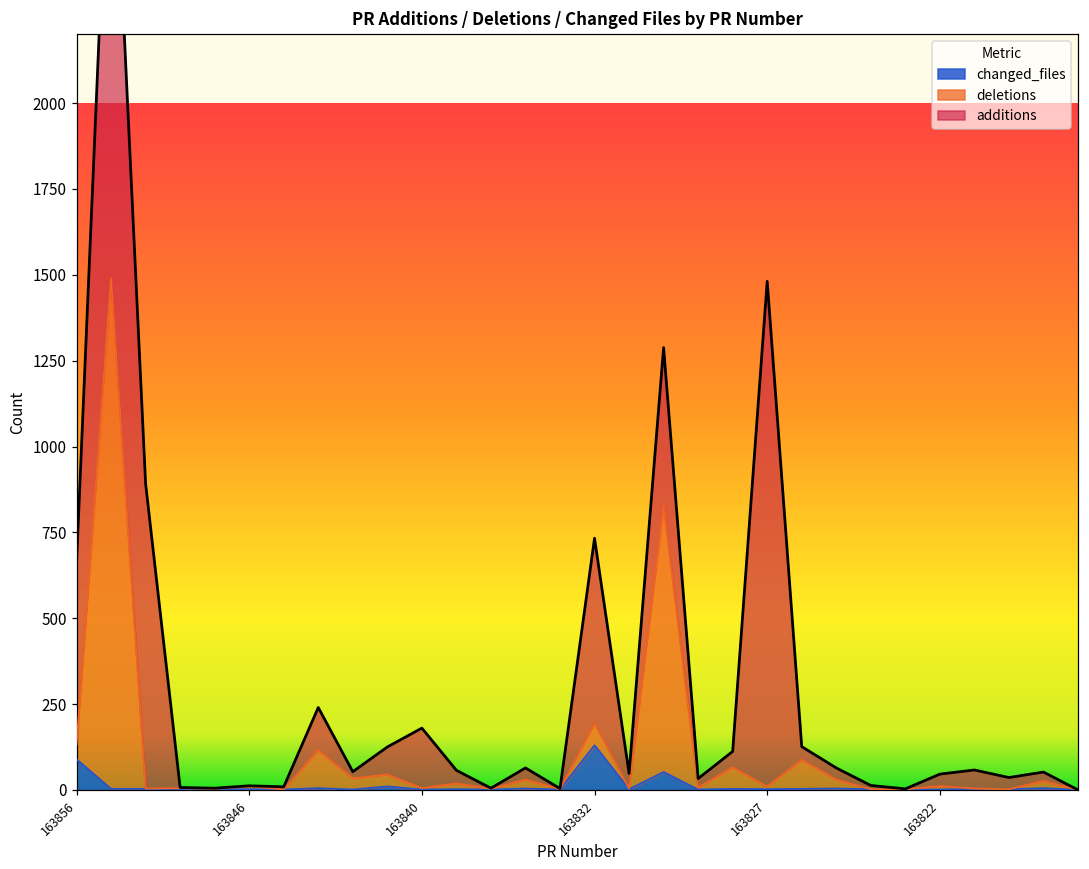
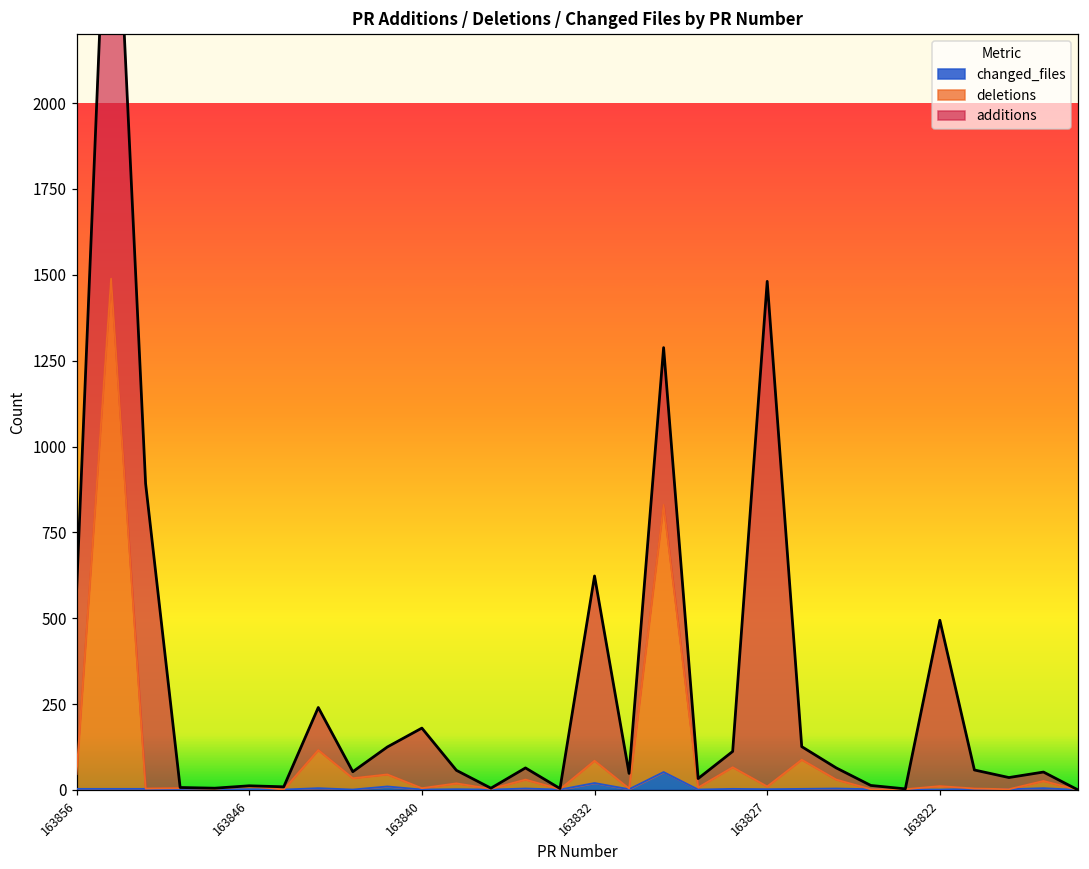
changed_files, 163856: 90 -> 0
changed_files, 163832: 130 -> 20
additions, 163822: 40 -> 480
